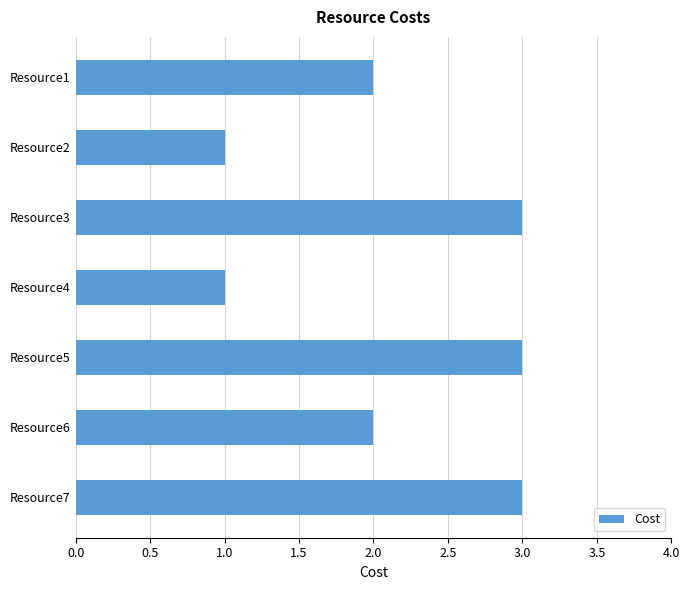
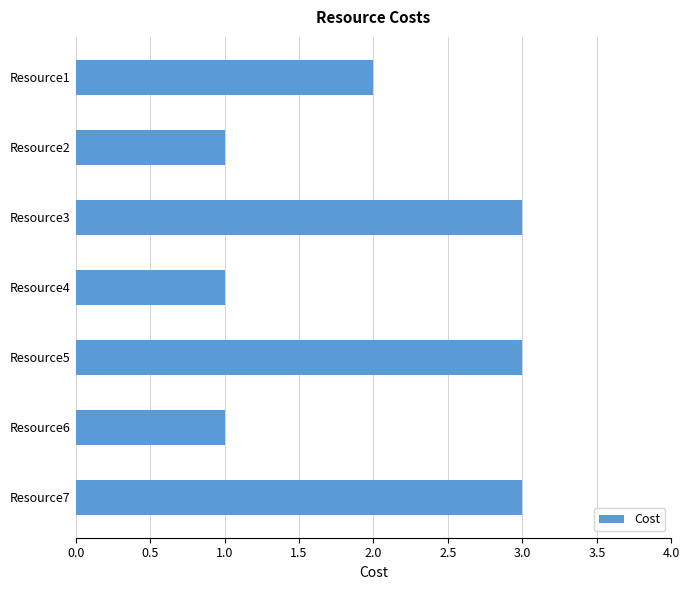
Resource6: 2 -> 1
